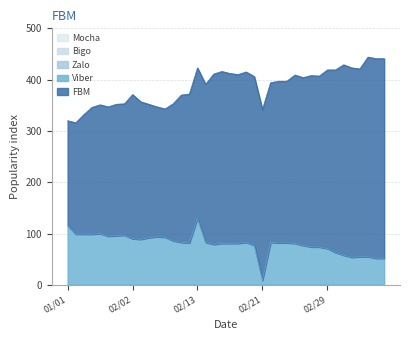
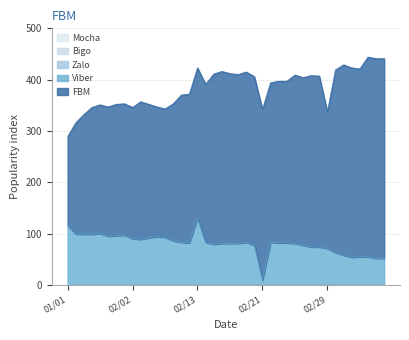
FBM, 01/01: 200 -> 170
FBM, 02/02: 280 -> 260
FBM, 02/29: 350 -> 270
